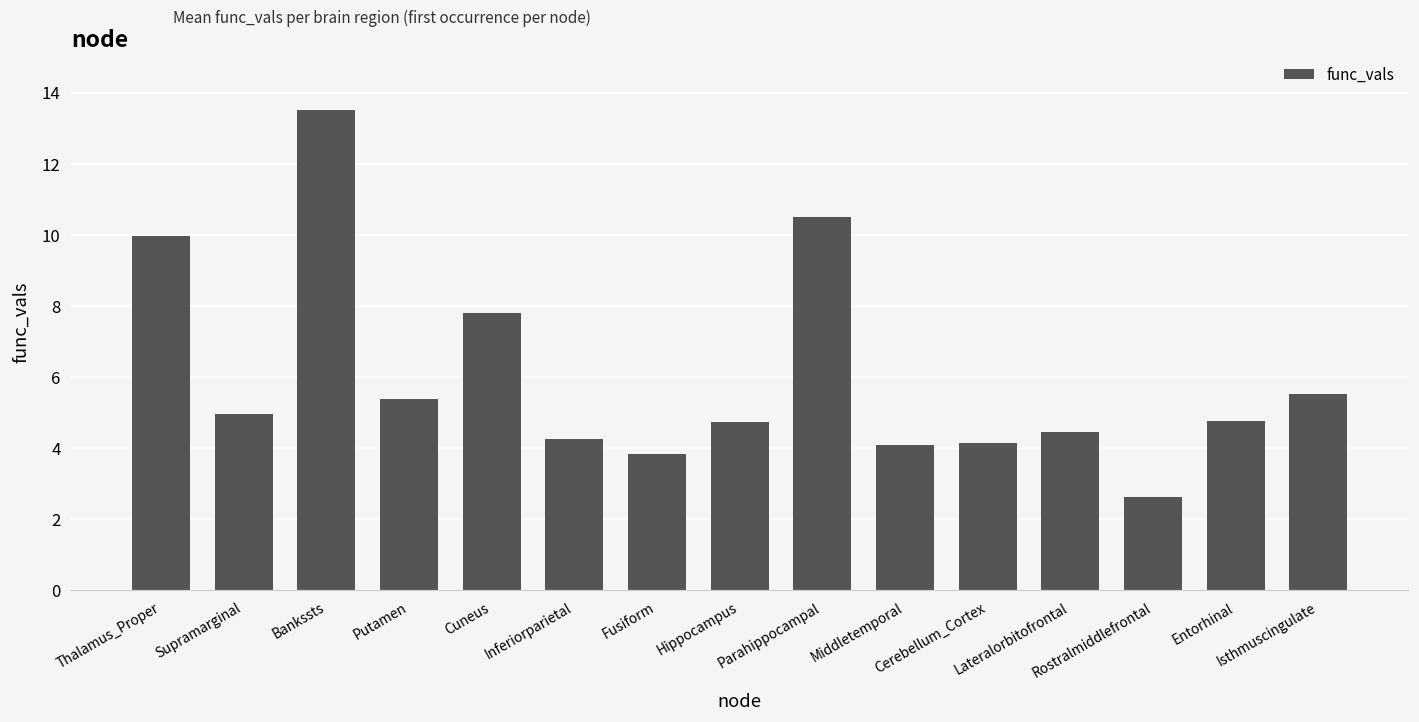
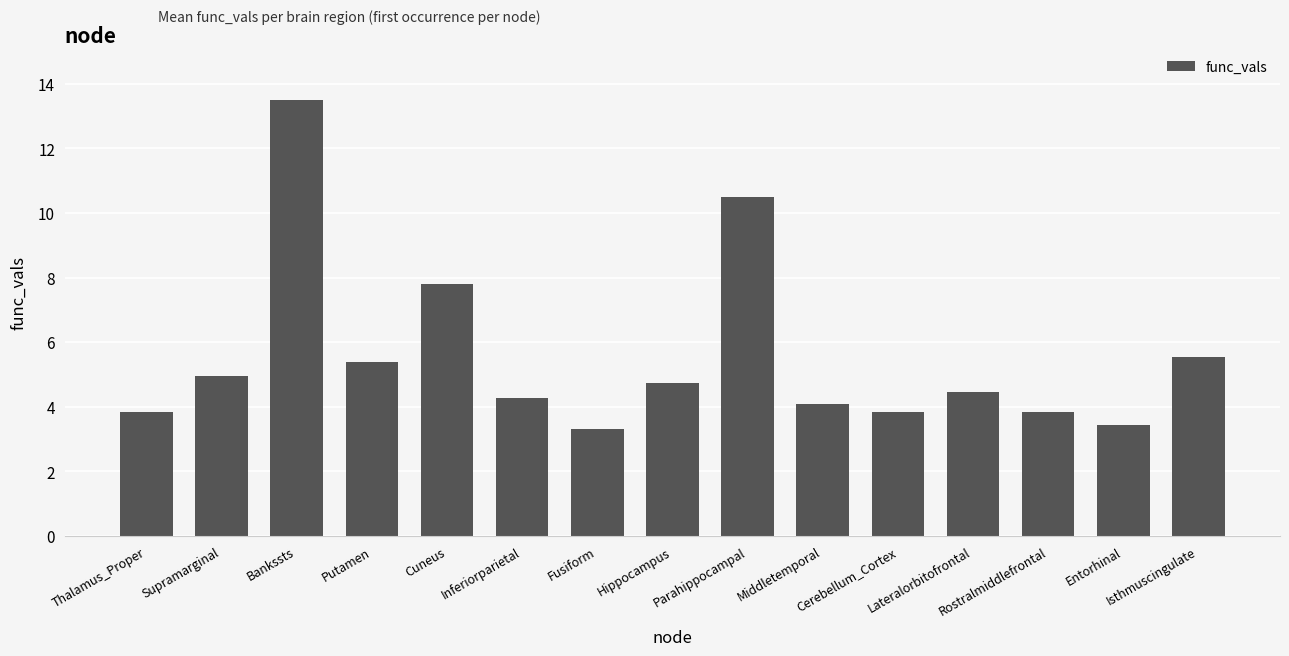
Thalamus_Proper: 10.0 -> 3.9
Fusiform: 3.8 -> 3.3
Cerebellum_Cortex: 4.1 -> 3.8
Rostralmiddlefrontal: 2.6 -> 3.8
Entorhinal: 4.8 -> 3.4
